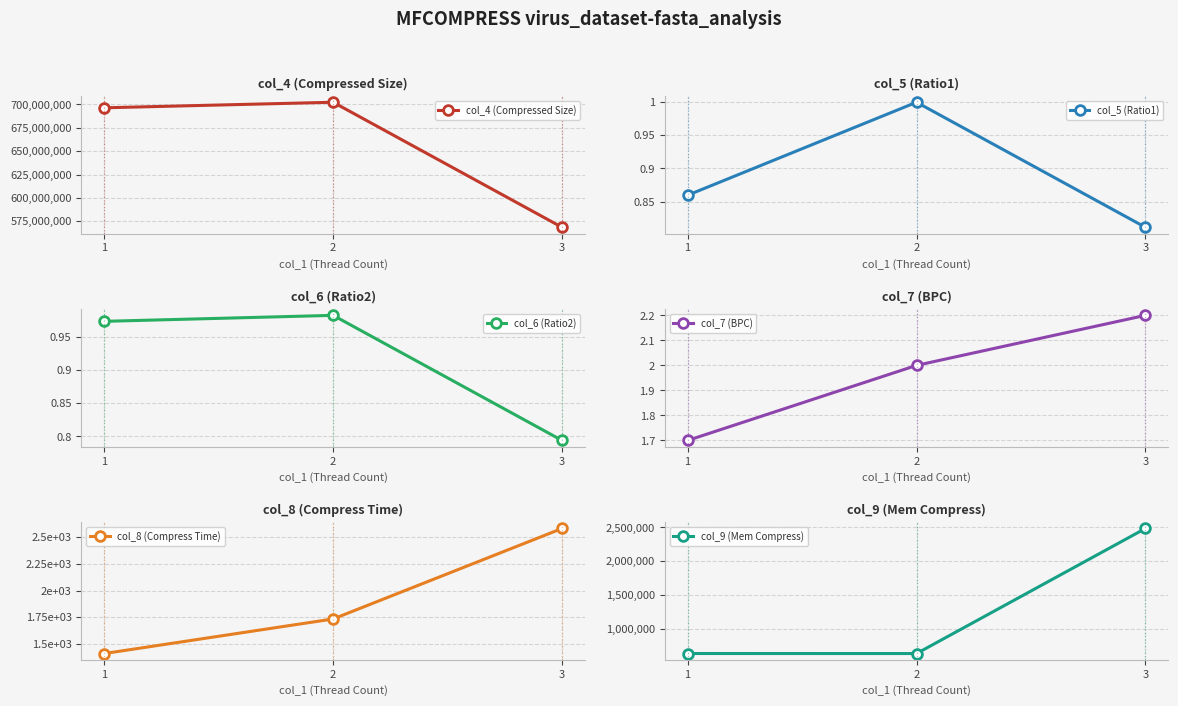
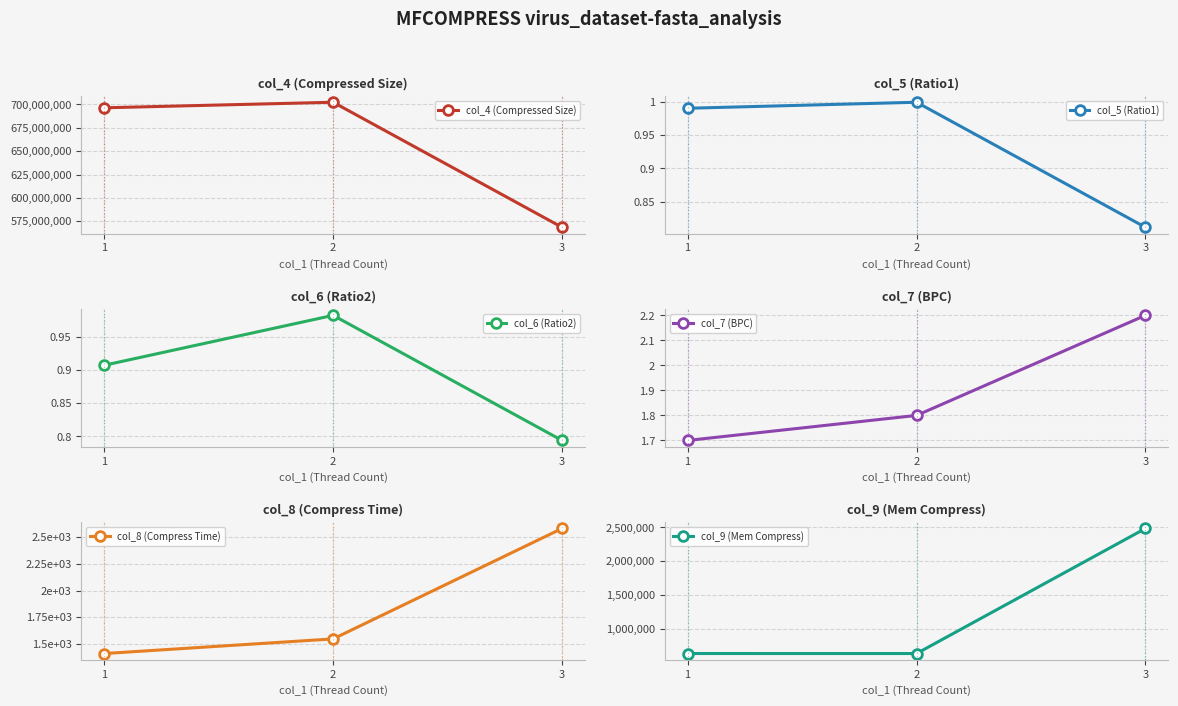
col_5 (Ratio1), 1: 0.86 -> 0.99
col_6 (Ratio2), 1: 0.97 -> 0.91
col_7 (BPC), 2: 2.0 -> 1.8
col_8 (Compress Time), 2: 1730 -> 1550
